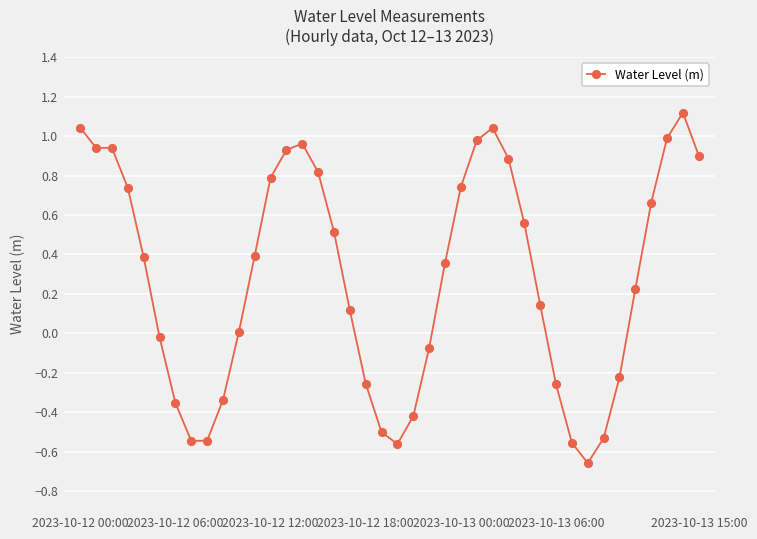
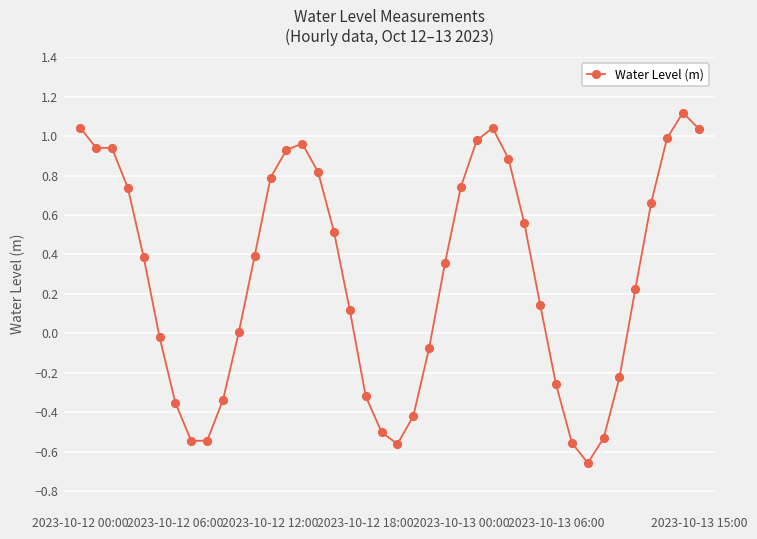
2023-10-12 18:00: -0.25 -> -0.32
2023-10-13 15:00: 0.90 -> 1.04
